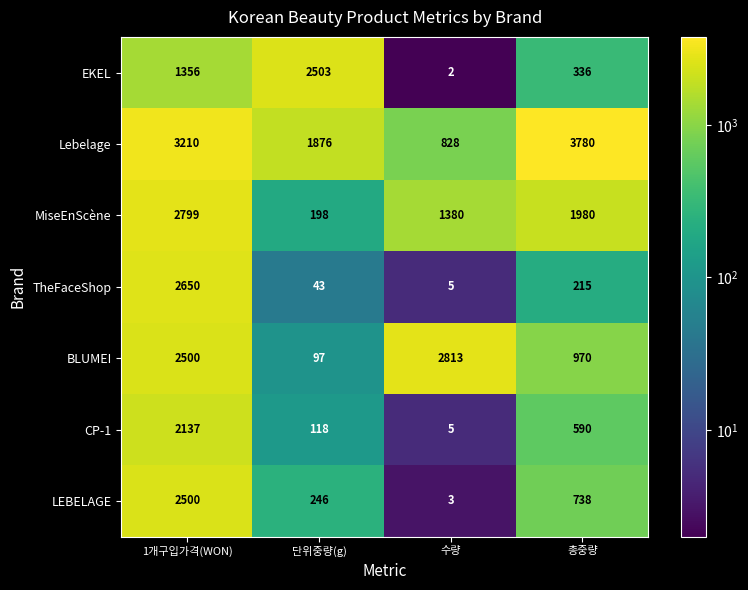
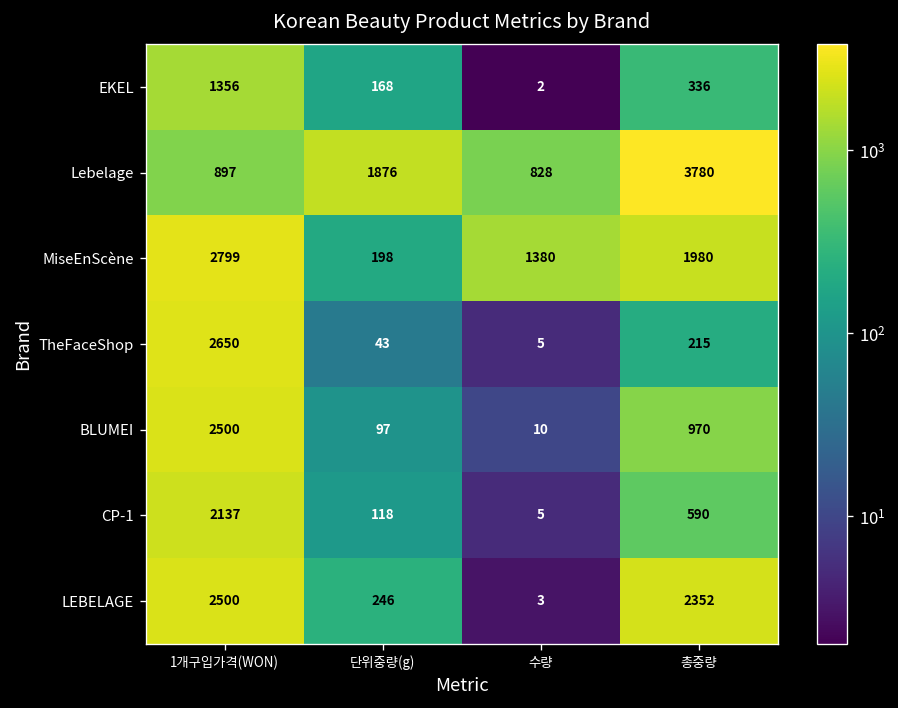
EKEL, 단위중량(g): 2503 -> 168
Lebelage, 1개구입가격(WON): 3210 -> 897
BLUMEI, 수량: 2813 -> 10
LEBELAGE, 총중량: 738 -> 2352
